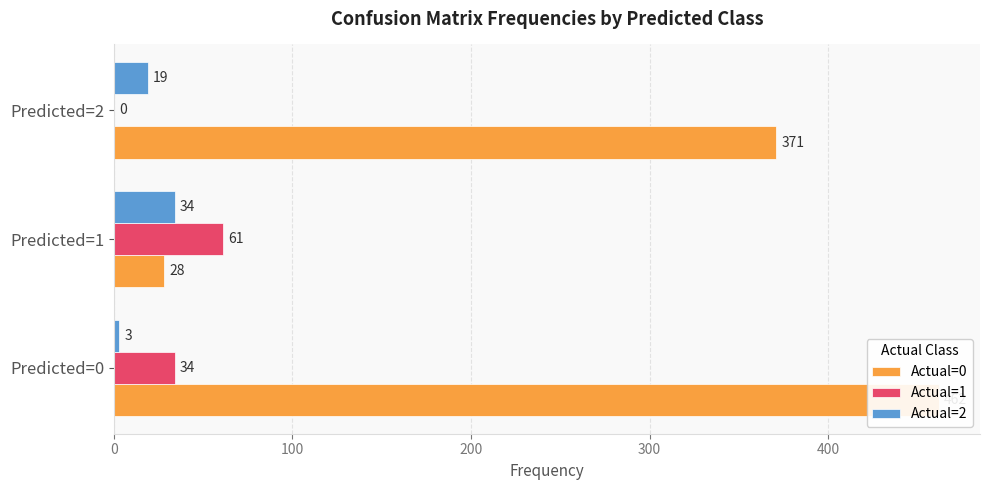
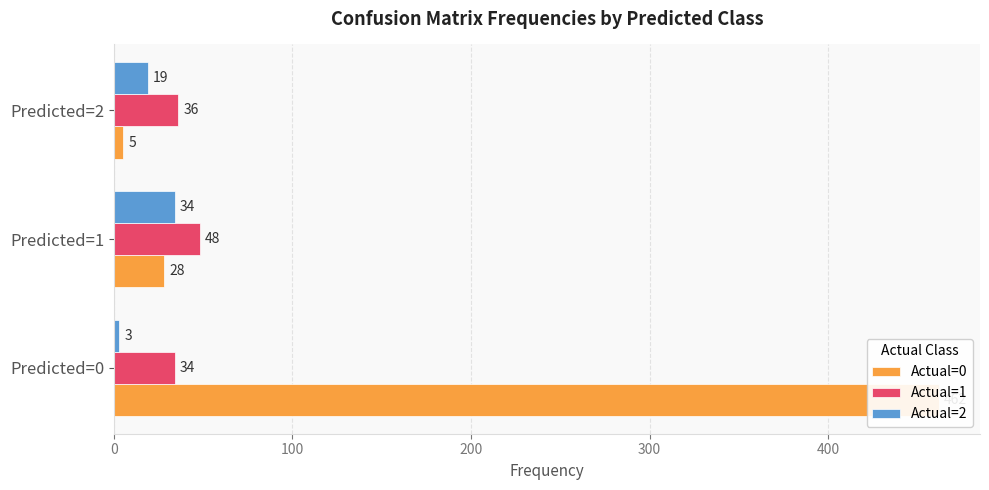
Actual=1, Predicted=2: 0 -> 36
Actual=0, Predicted=2: 371 -> 5
Actual=1, Predicted=1: 61 -> 48
